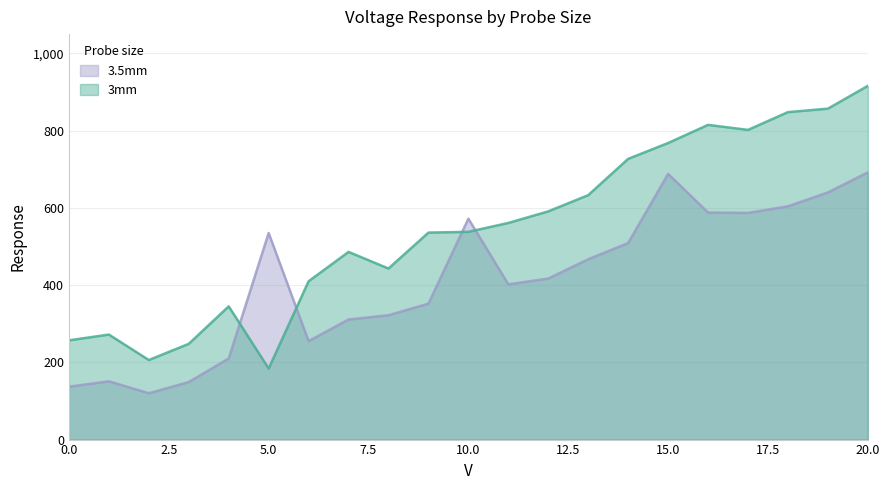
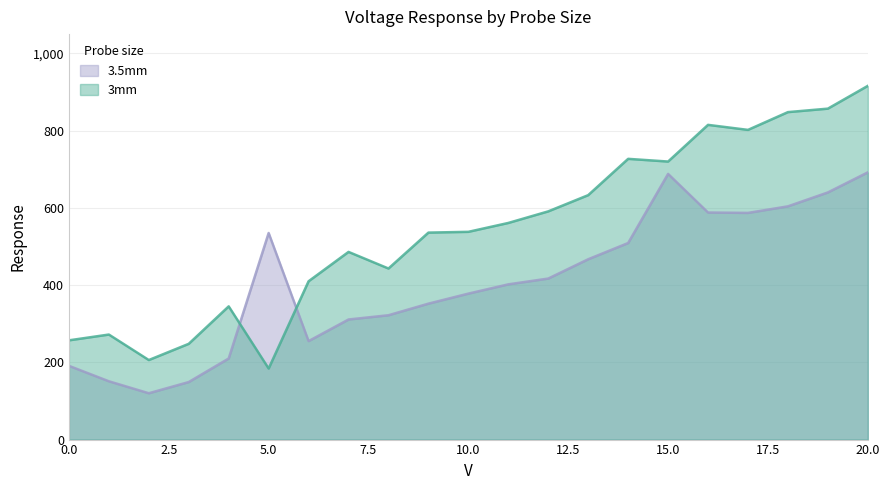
3.5mm, 0.0: 140 -> 190
3.5mm, 10.0: 570 -> 380
3mm, 15.0: 770 -> 720
